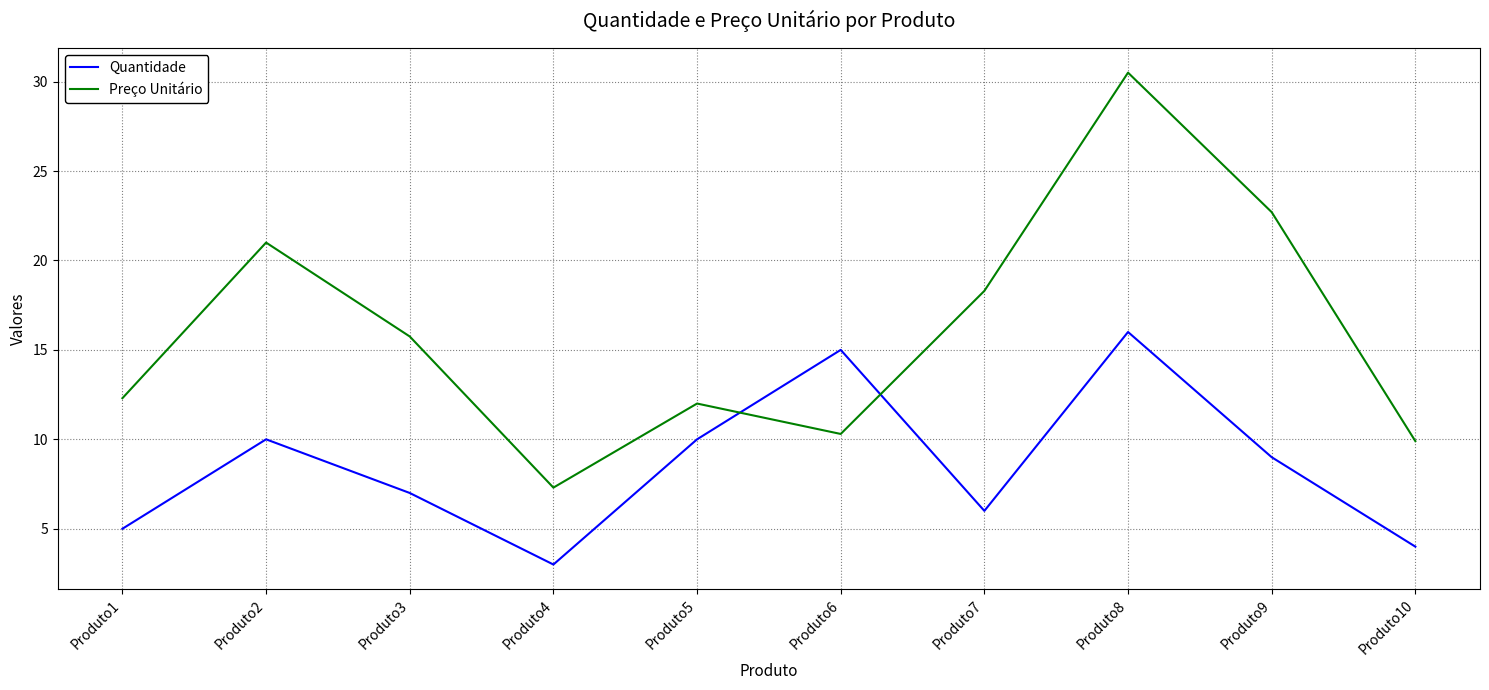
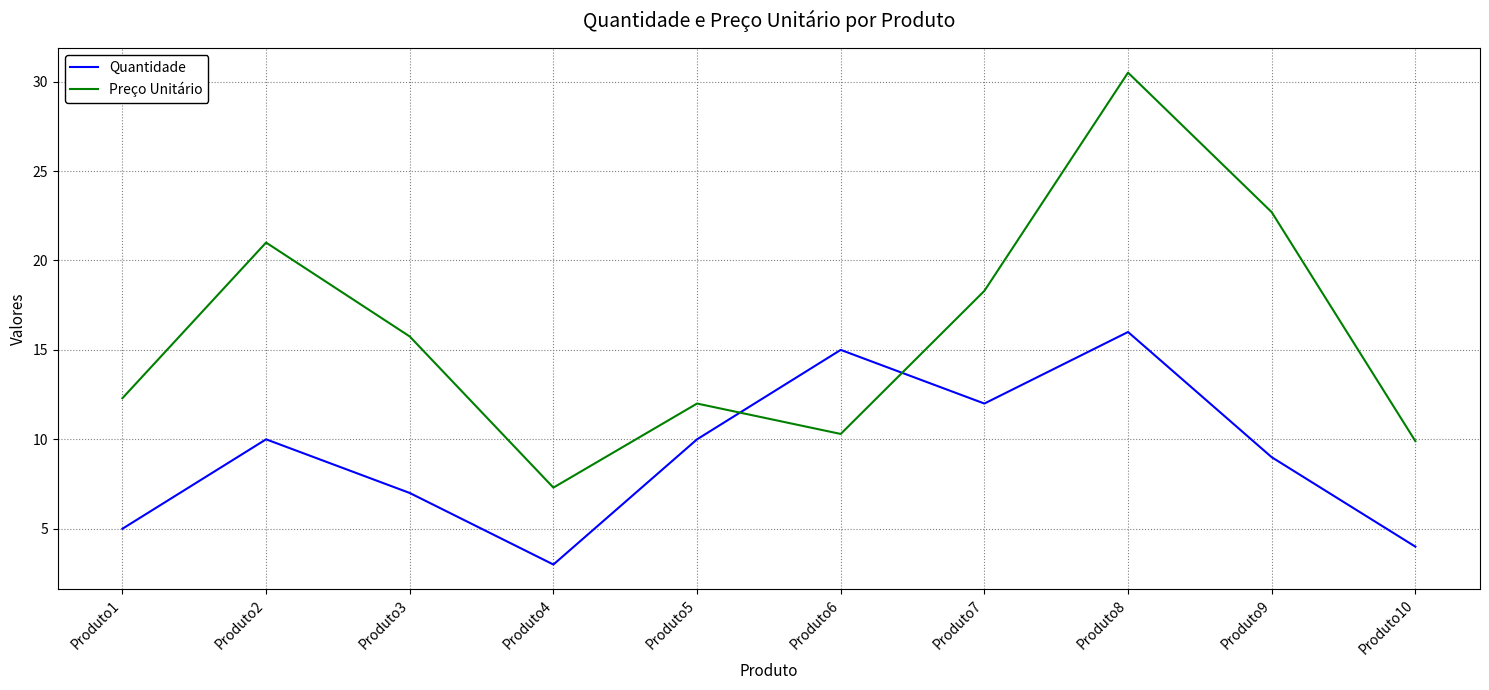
Quantidade, Produto7: 6 -> 12
